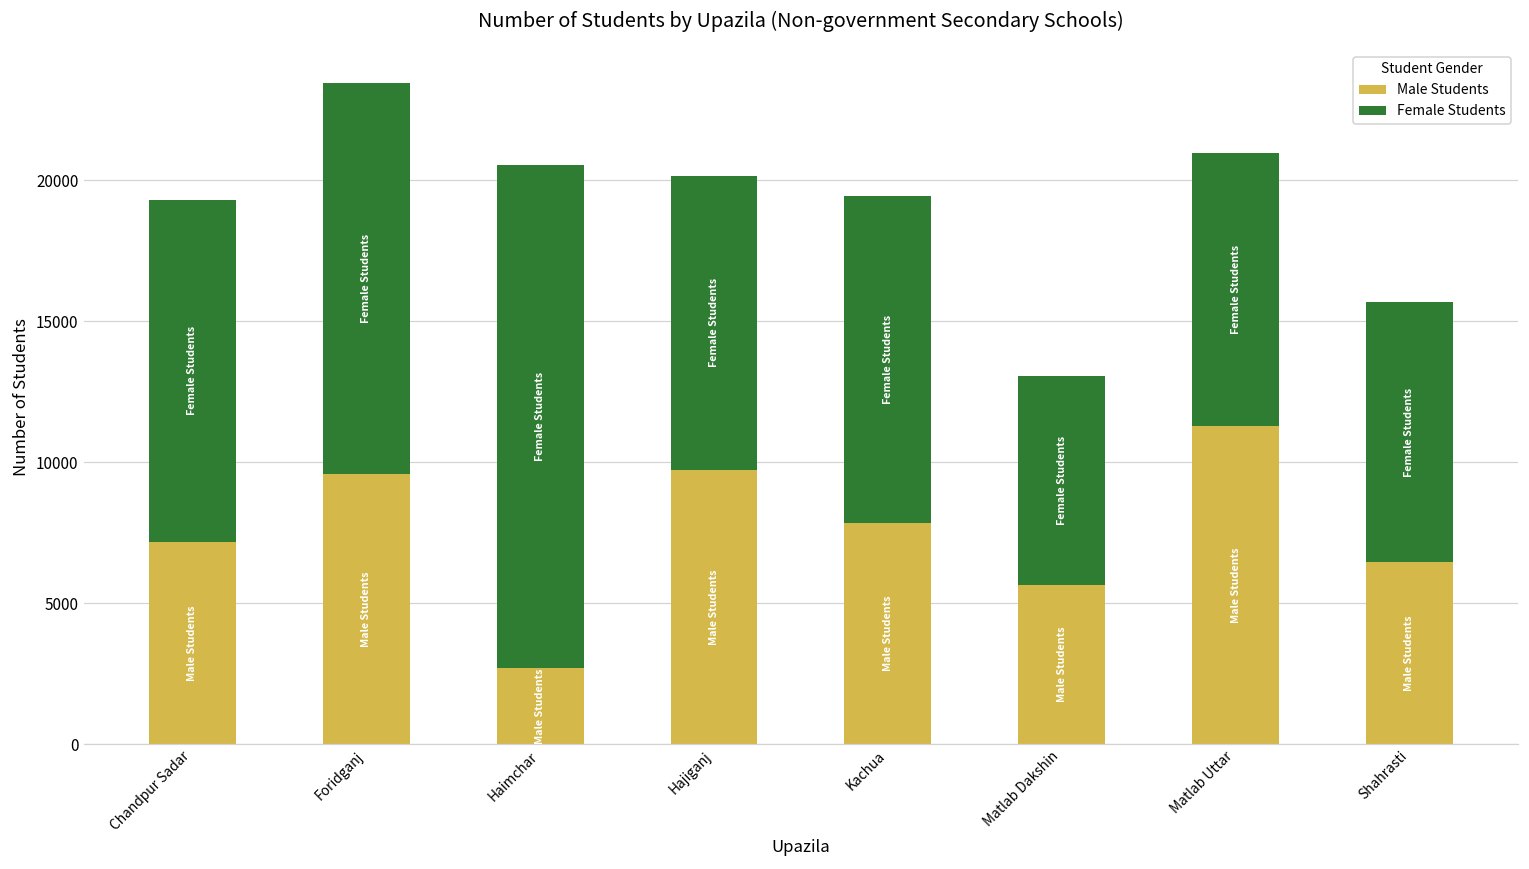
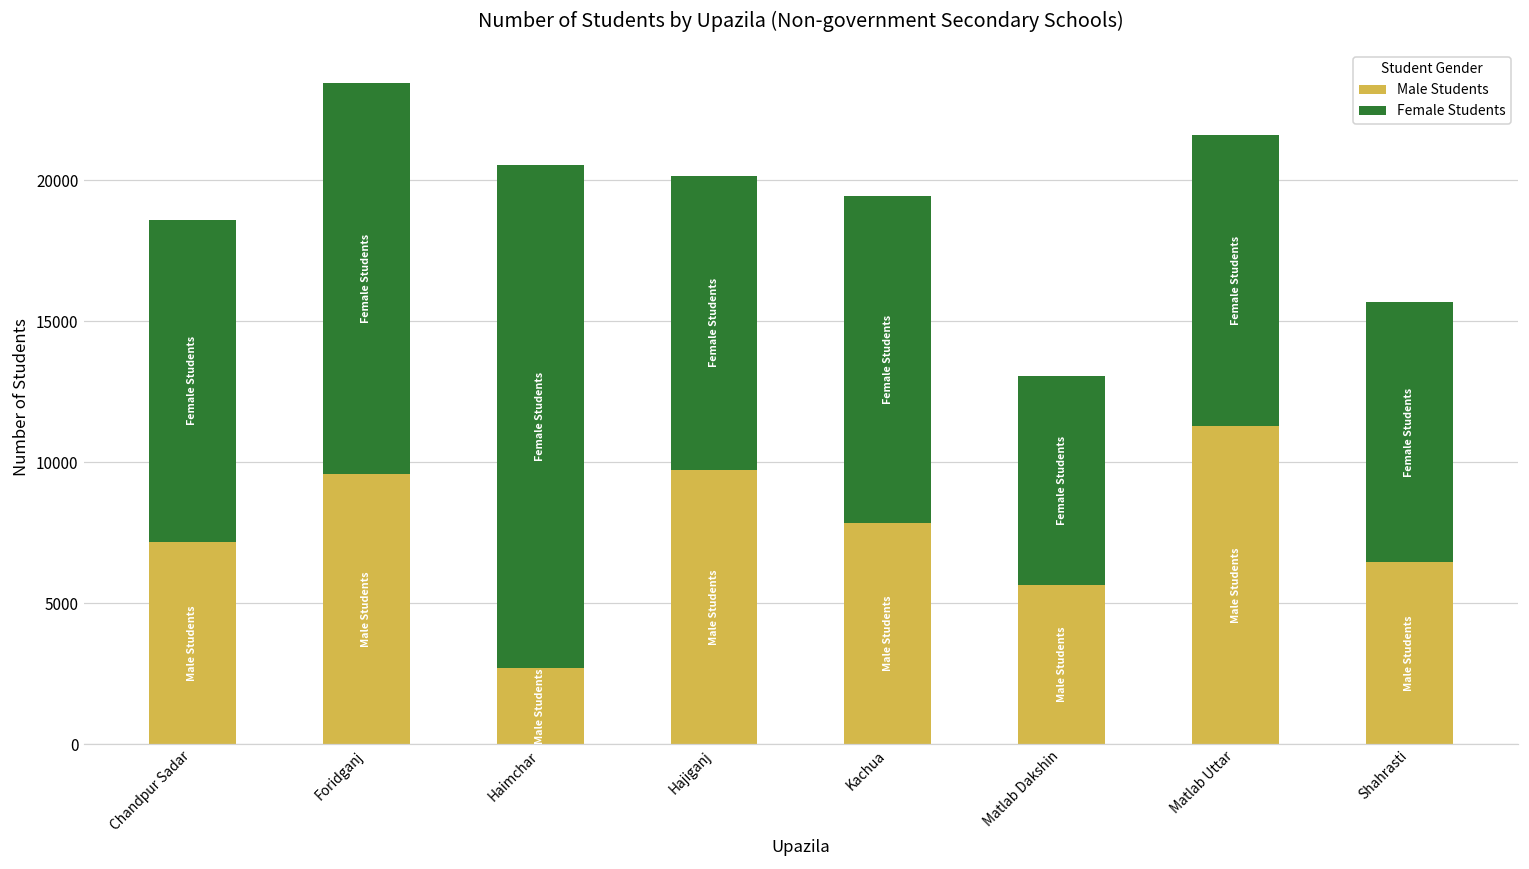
Female Students, Chandpur Sadar: 12100 -> 11400
Female Students, Matlab Uttar: 9700 -> 10300
